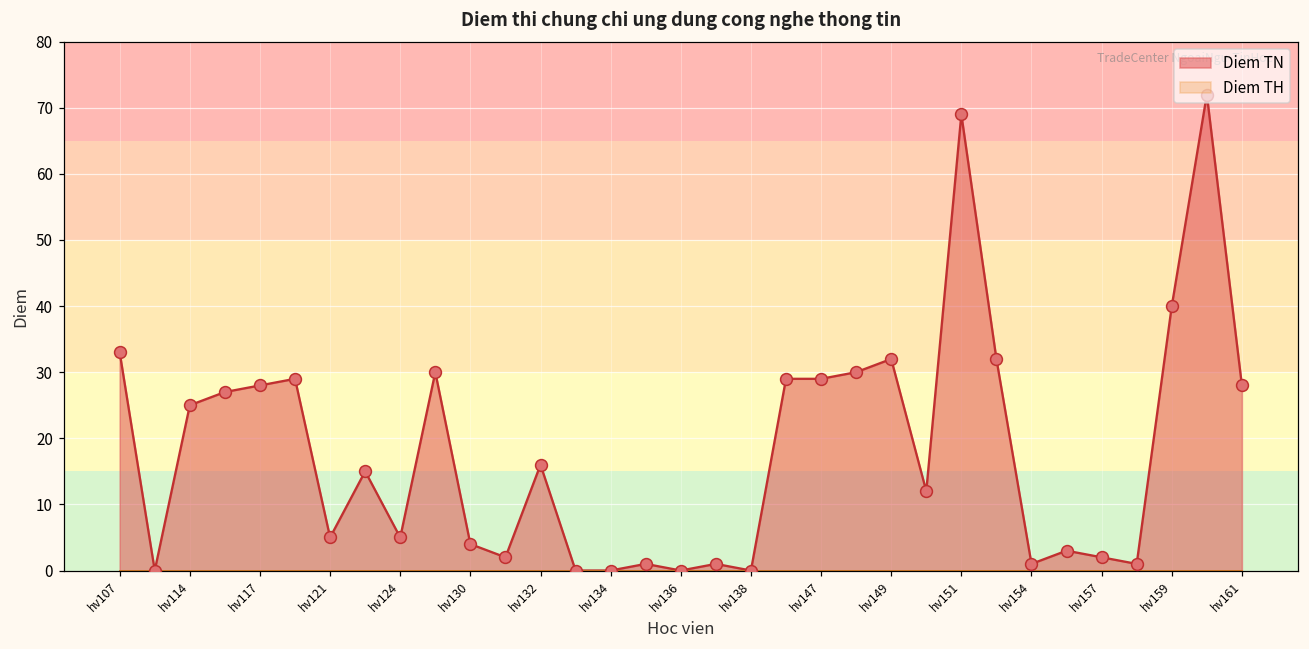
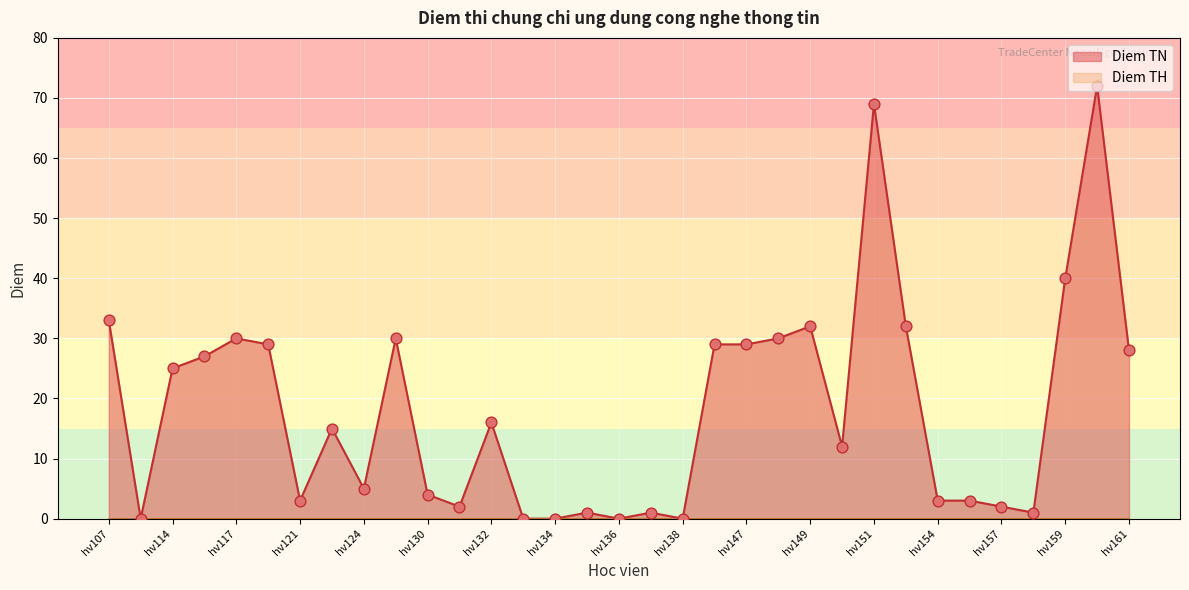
Diem TN, hv117: 28 -> 30
Diem TN, hv121: 5 -> 3
Diem TN, hv154: 1 -> 3
